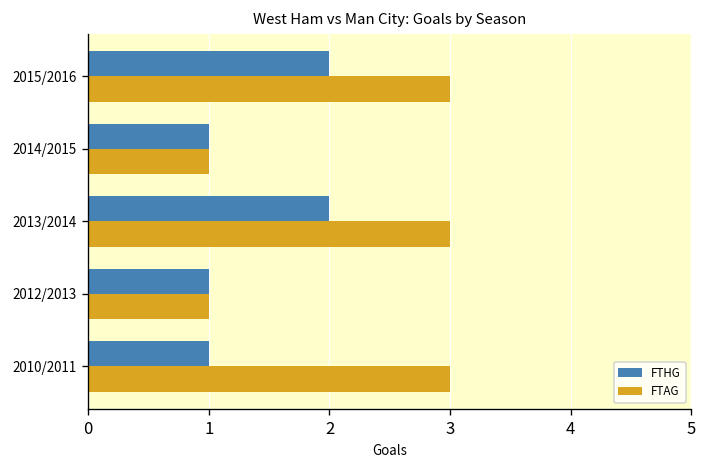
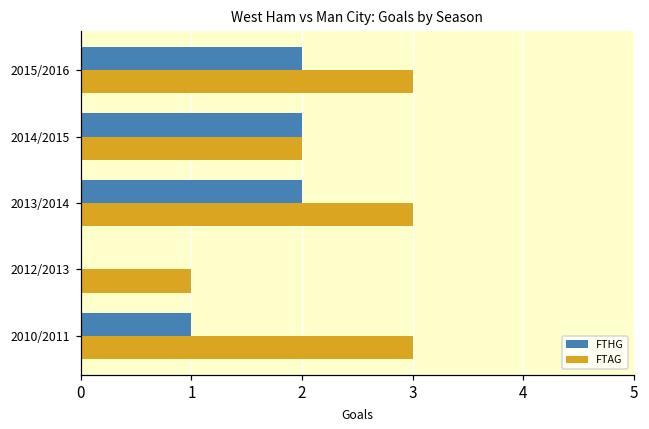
FTHG, 2014/2015: 1 -> 2
FTAG, 2014/2015: 1 -> 2
FTHG, 2012/2013: 1 -> 0
